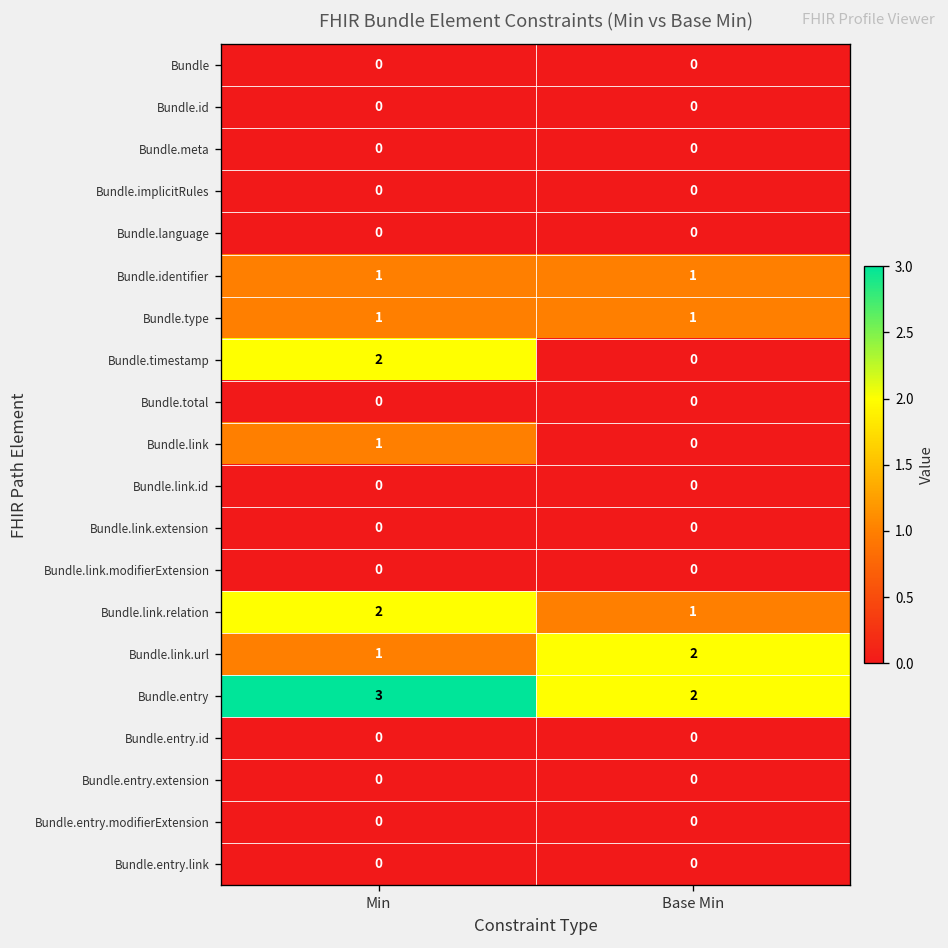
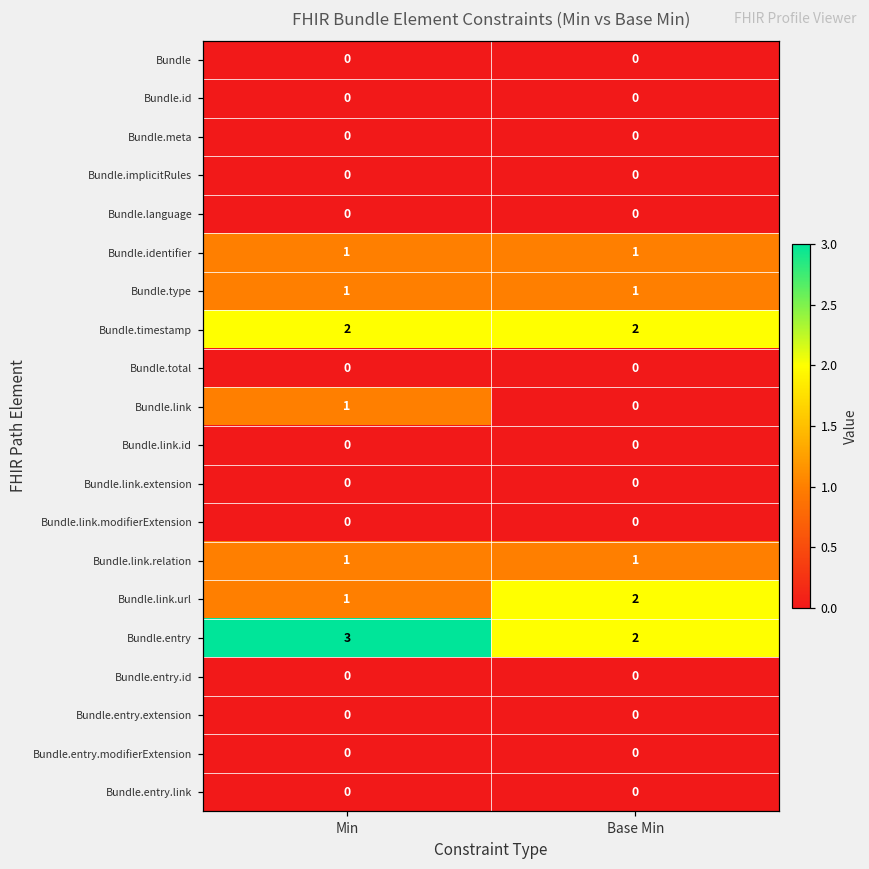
Bundle.timestamp, Base Min: 0 -> 2
Bundle.link.relation, Min: 2 -> 1
